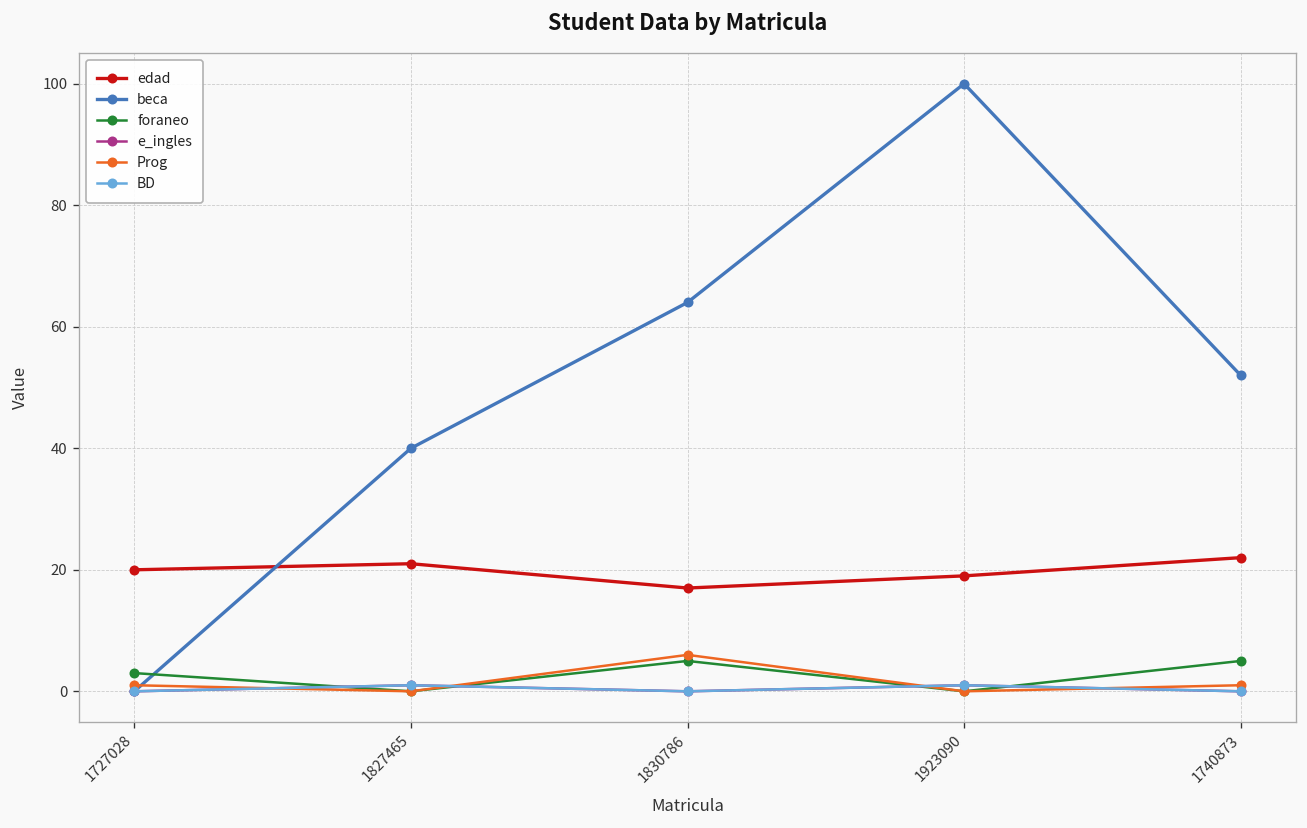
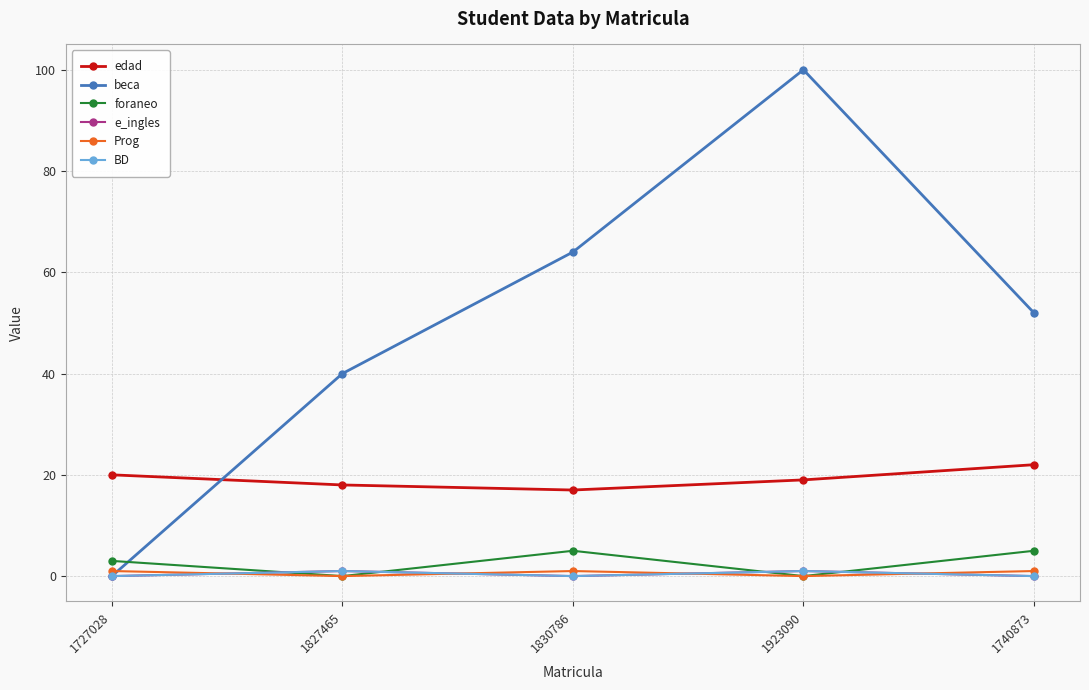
edad, 1827465: 21 -> 18
Prog, 1830786: 6 -> 1
